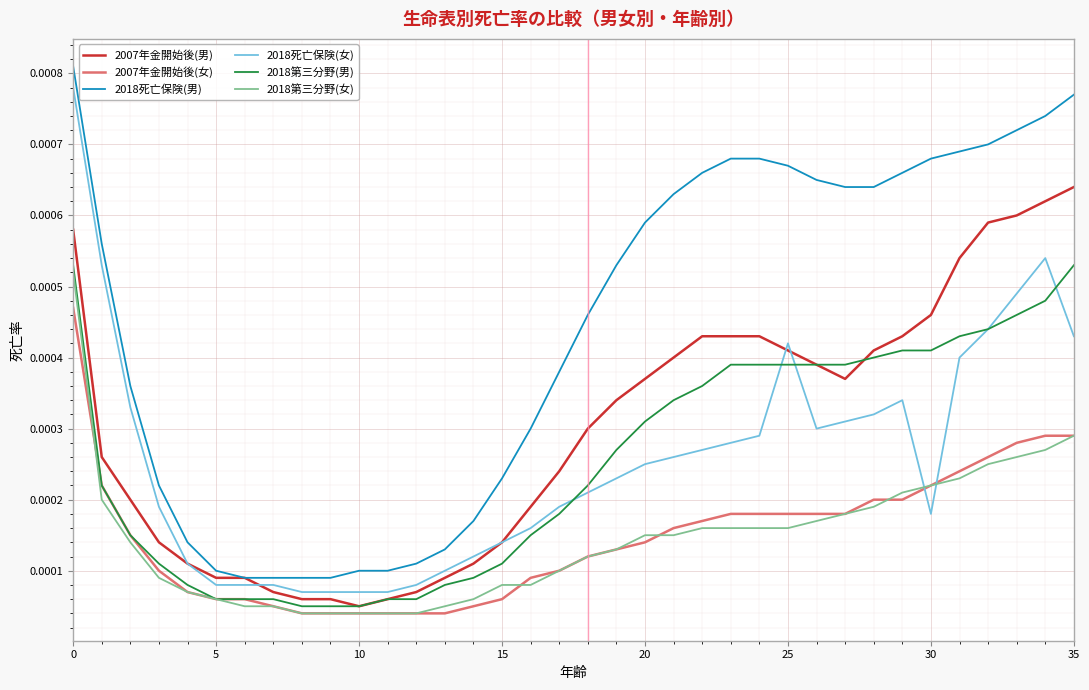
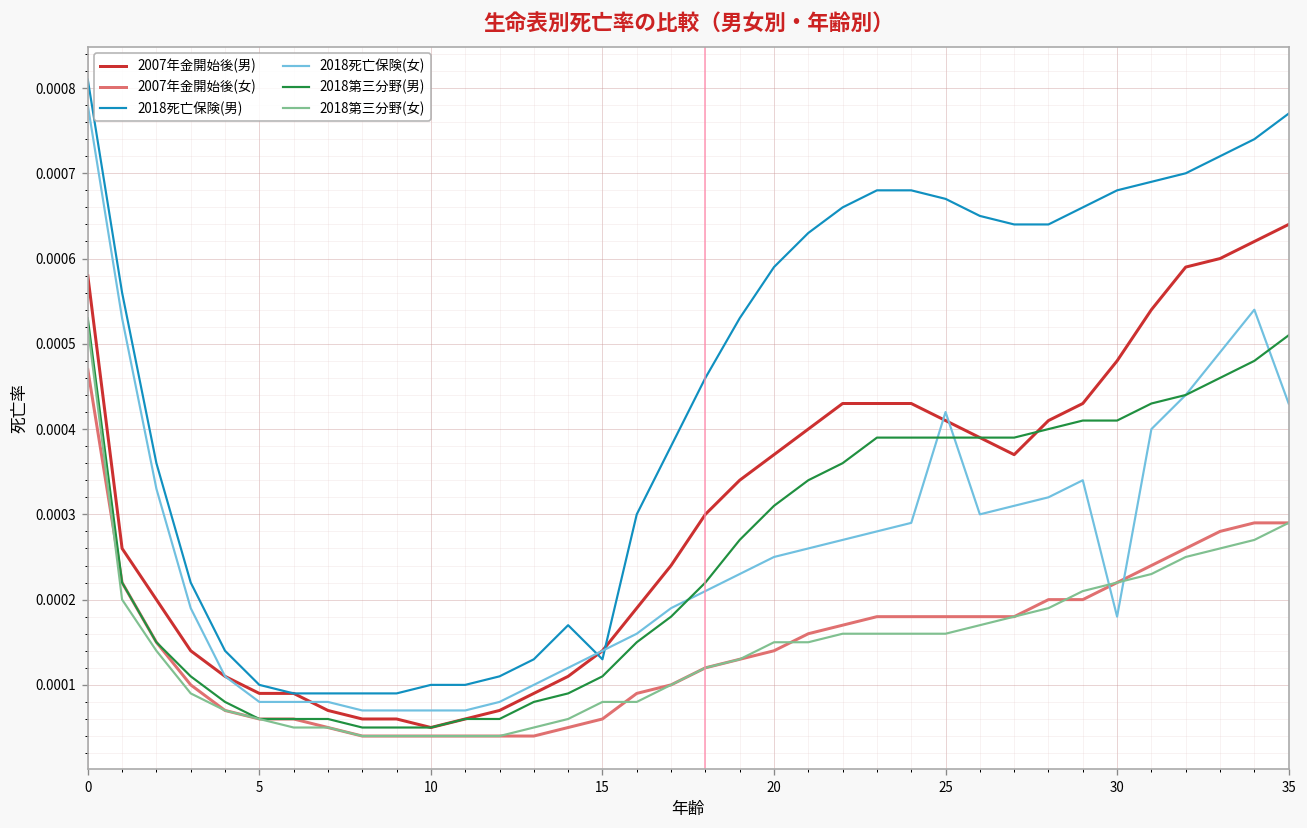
2018死亡保険(男), 15: 0.00023 -> 0.00013
2007年金開始後(男), 30: 0.00046 -> 0.00048
2018第三分野(男), 35: 0.00053 -> 0.00051
